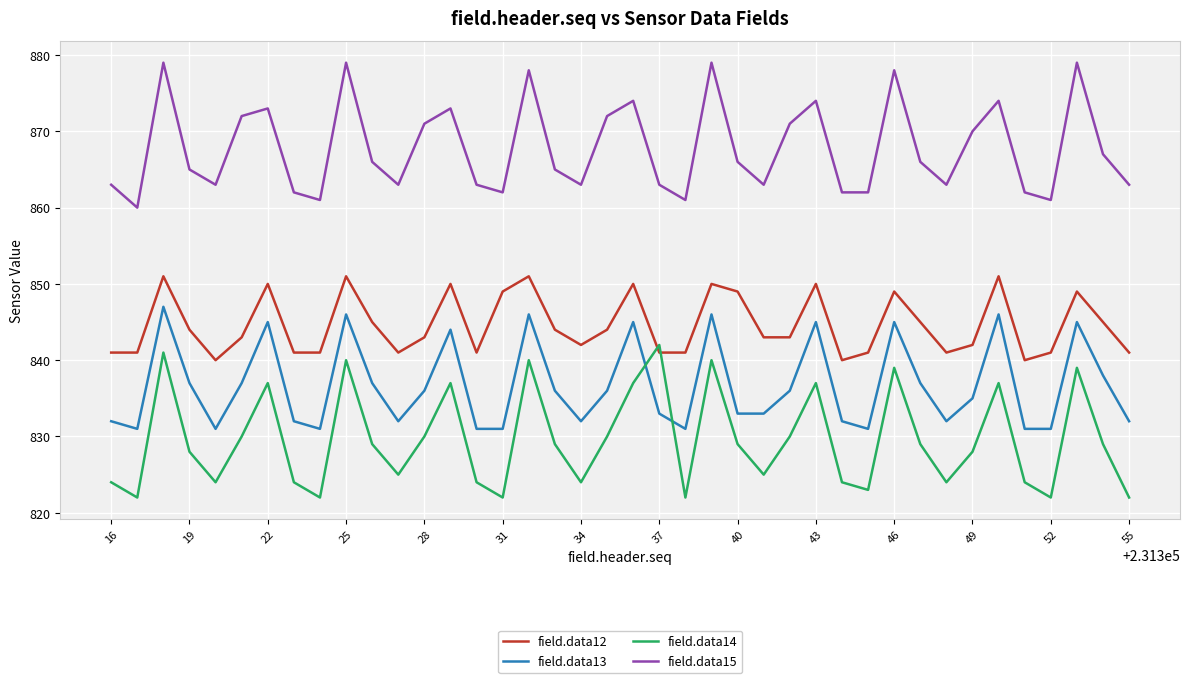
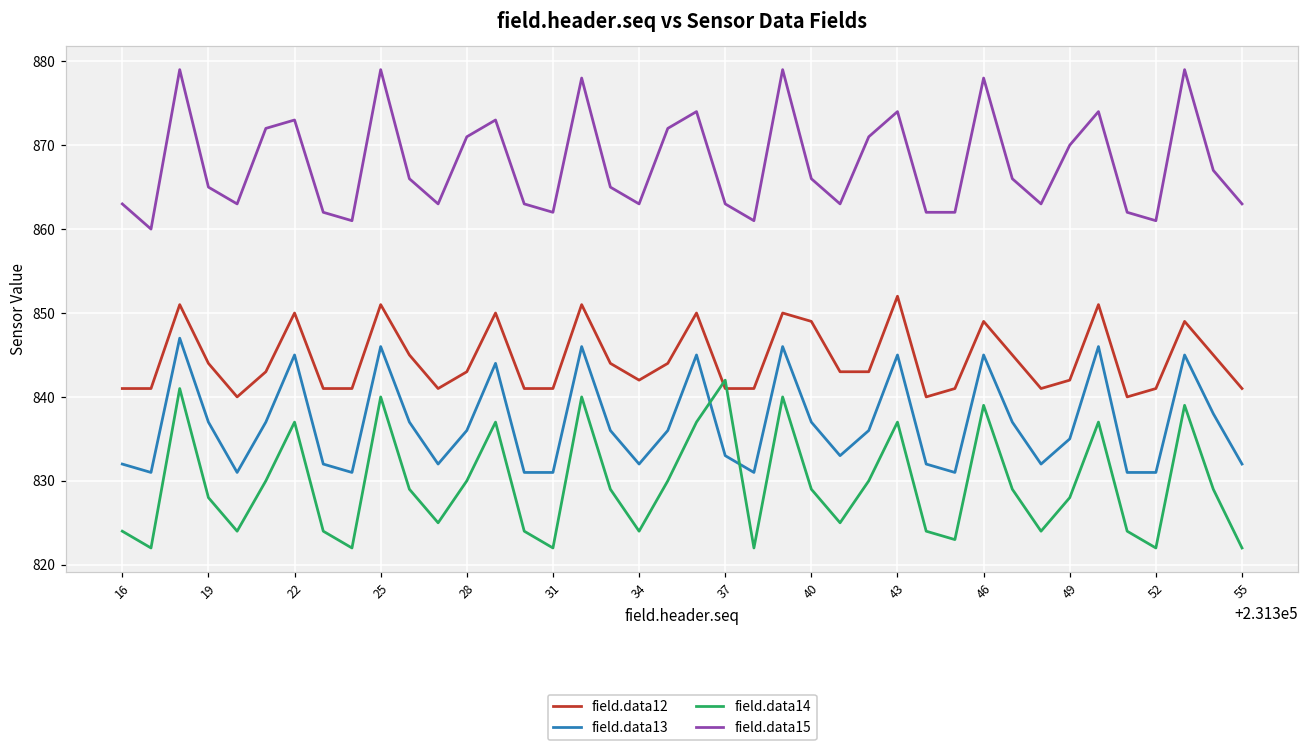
field.data12, 31: 849 -> 841
field.data13, 40: 833 -> 837
field.data12, 43: 850 -> 852
